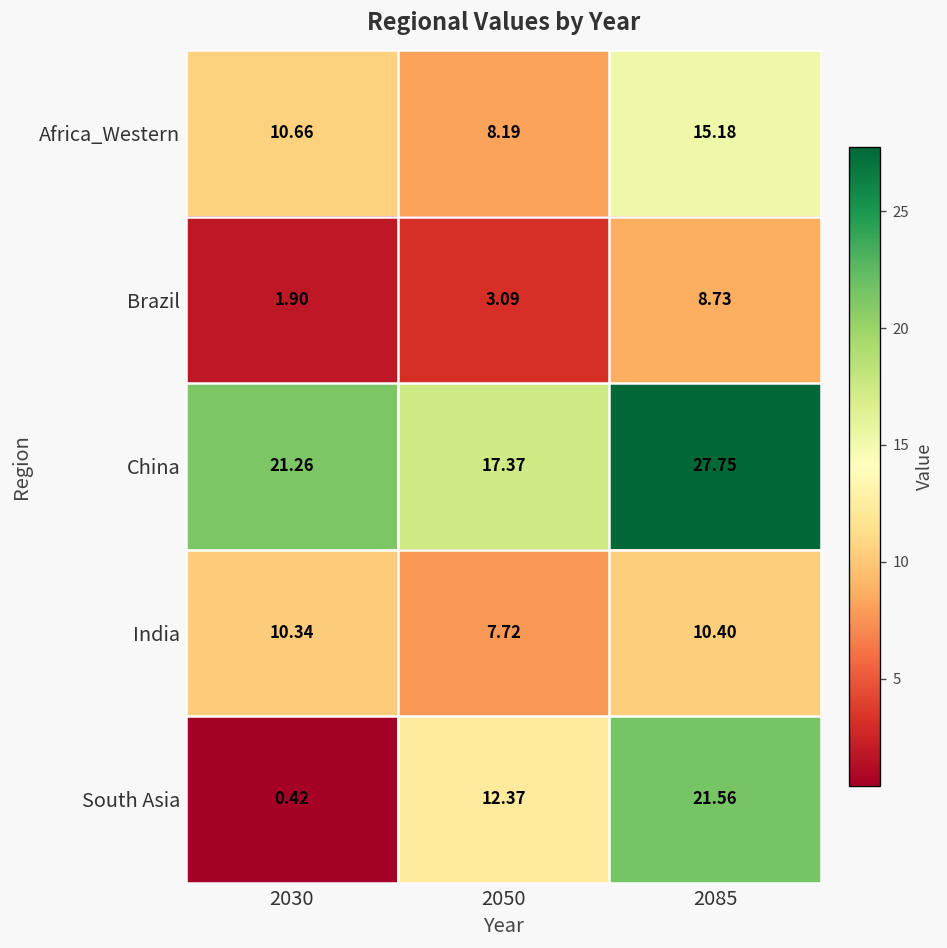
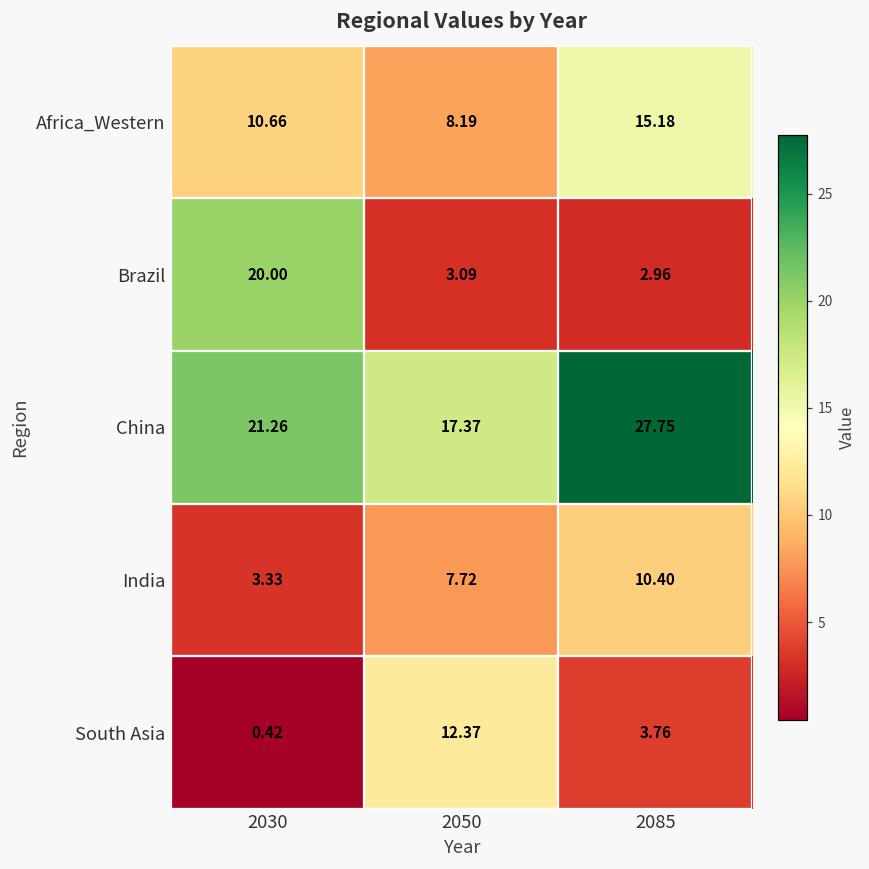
Brazil, 2030: 1.90 -> 20.00
Brazil, 2085: 8.73 -> 2.96
India, 2030: 10.34 -> 3.33
South Asia, 2085: 21.56 -> 3.76
